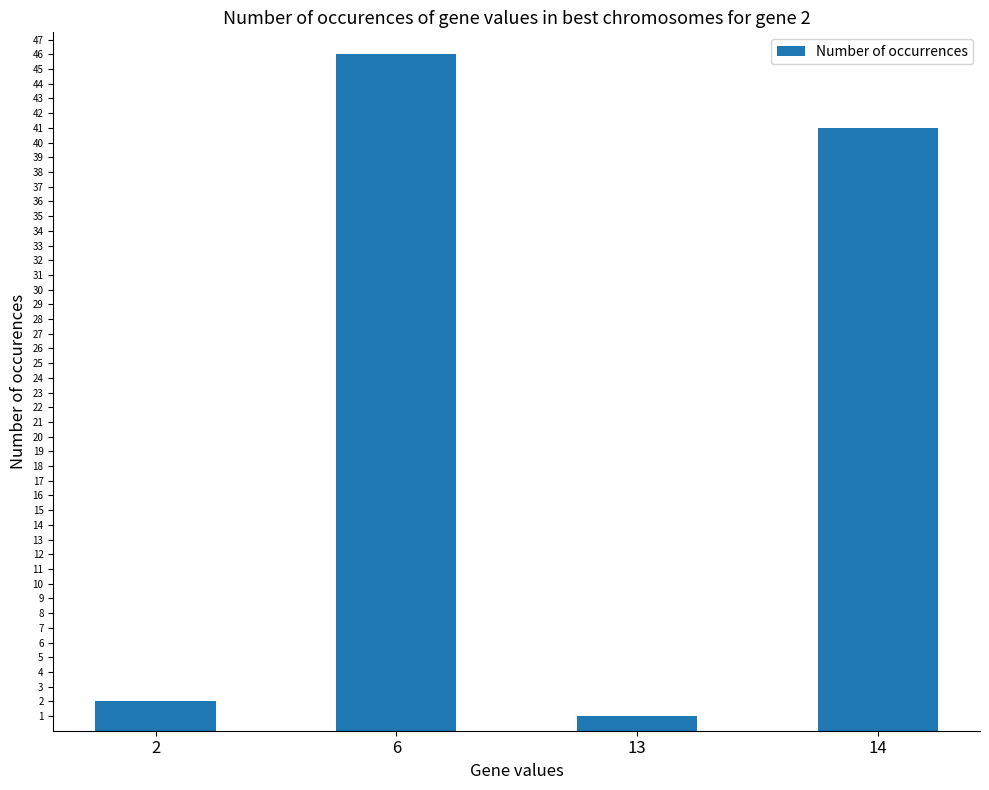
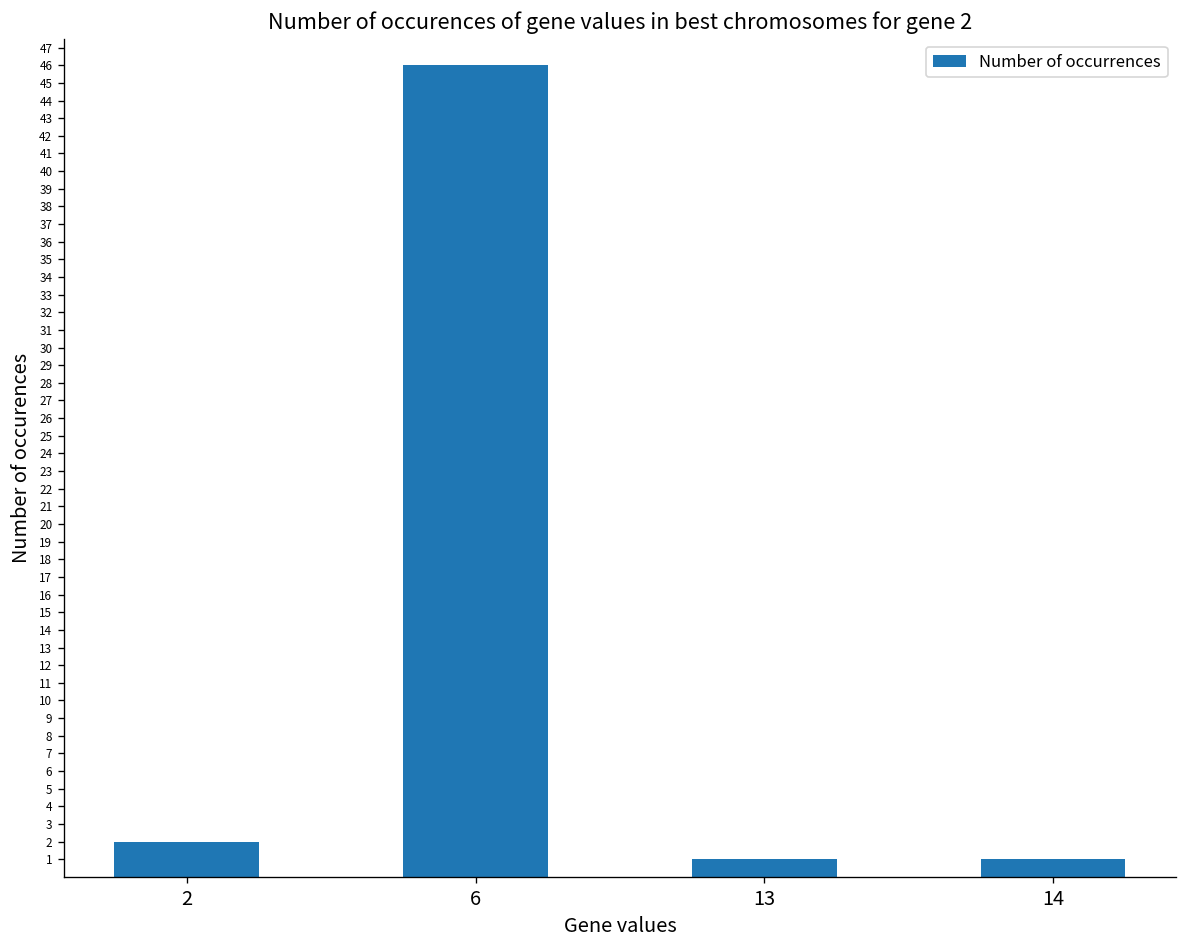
14: 41 -> 1
